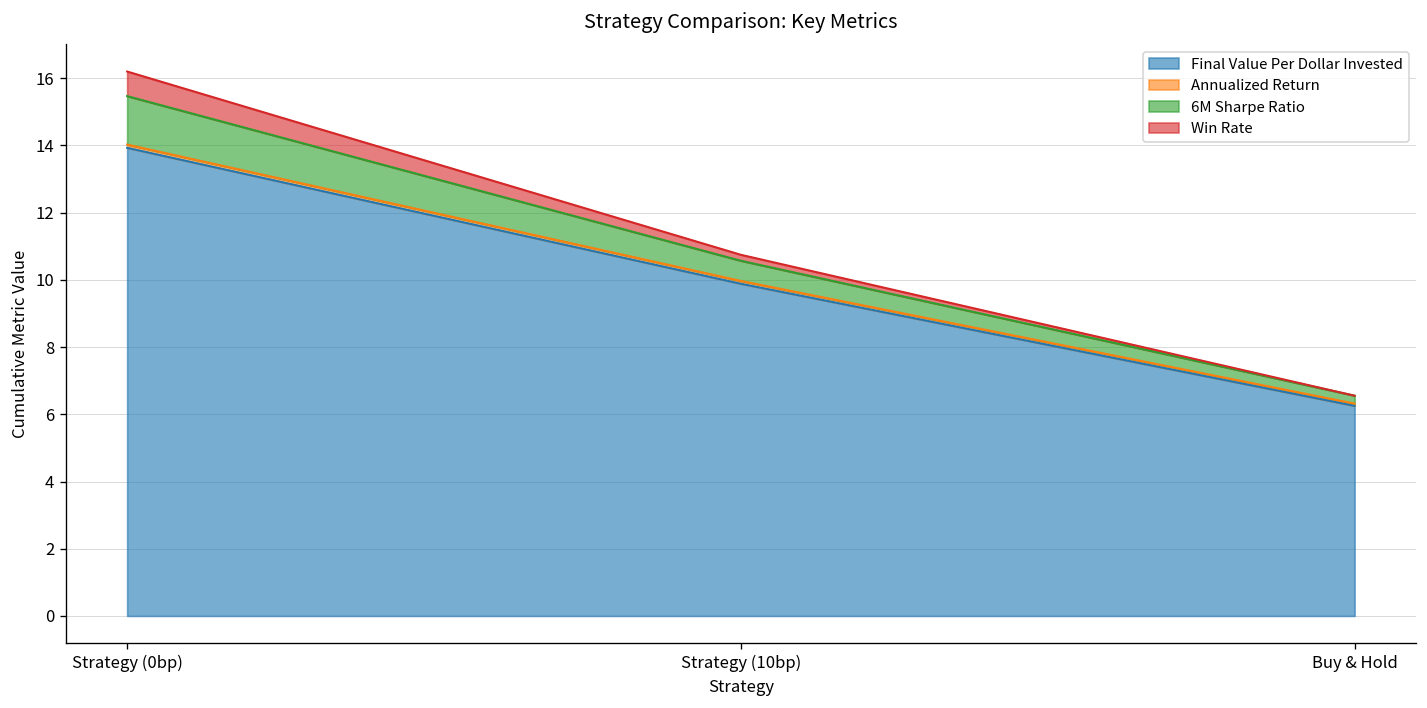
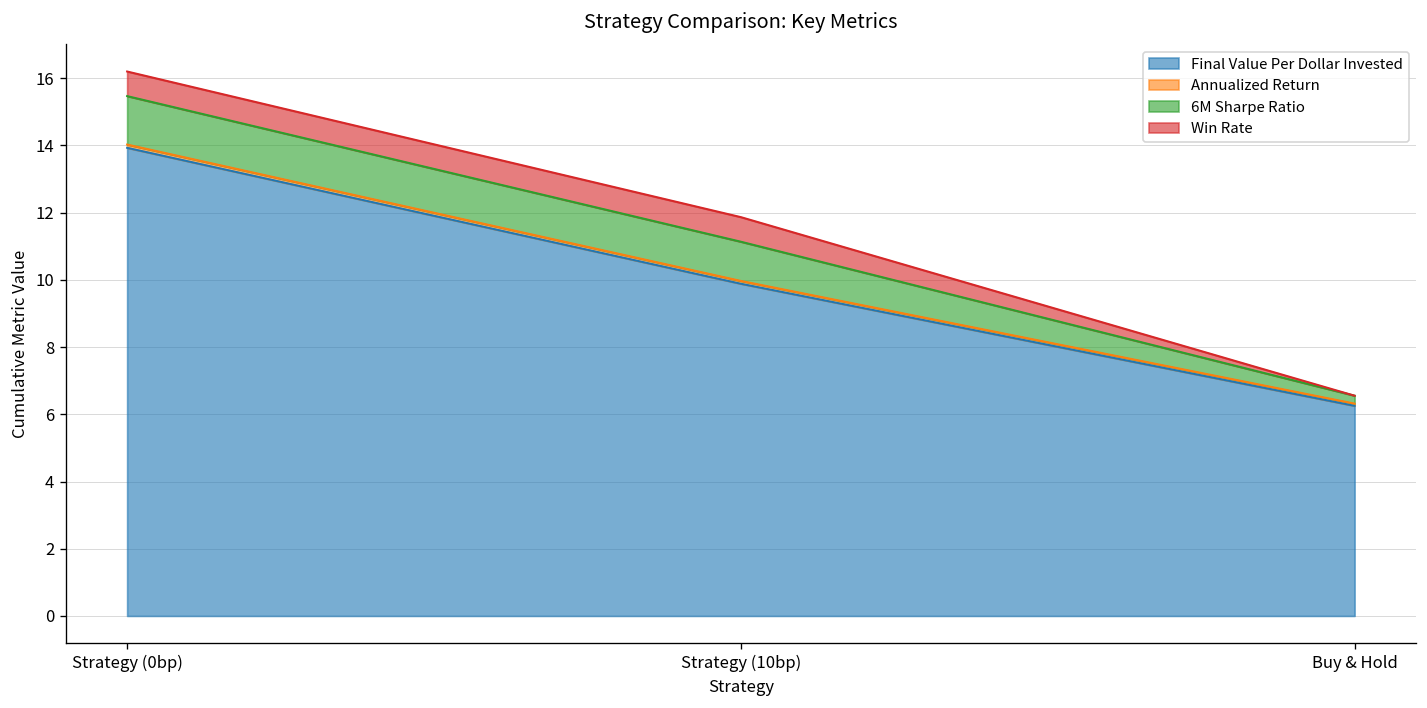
6M Sharpe Ratio, Strategy (10bp): 0.6 -> 1.2
Win Rate, Strategy (10bp): 0.2 -> 0.7
